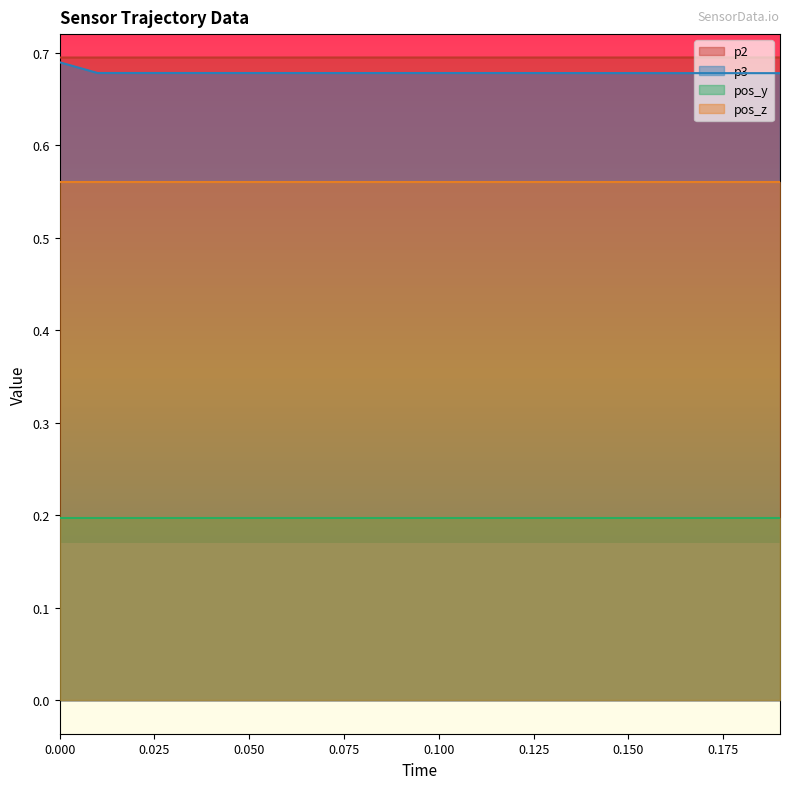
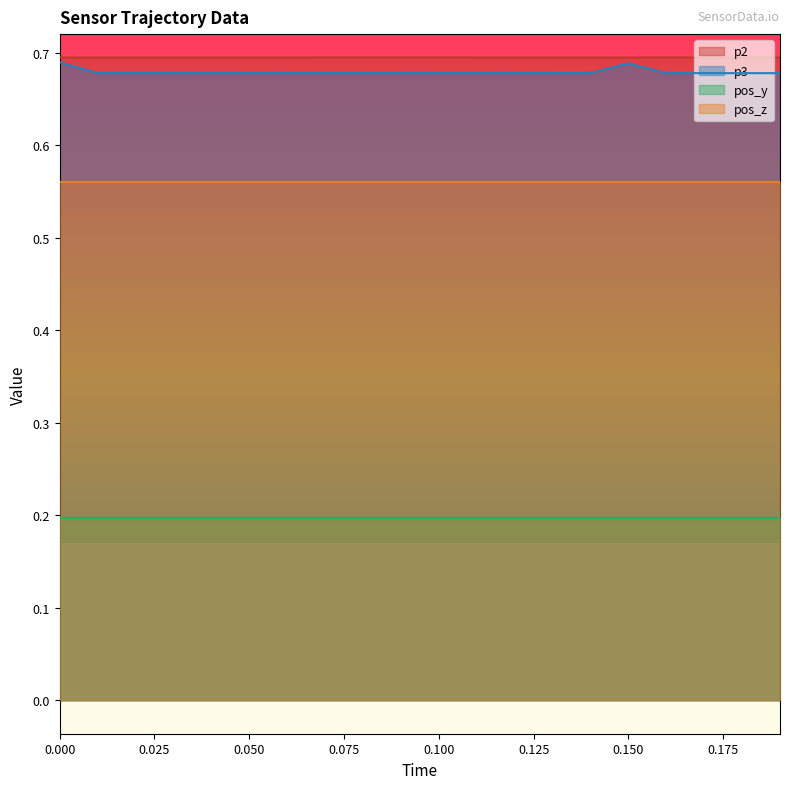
p3, 0.150: 0.68 -> 0.69
